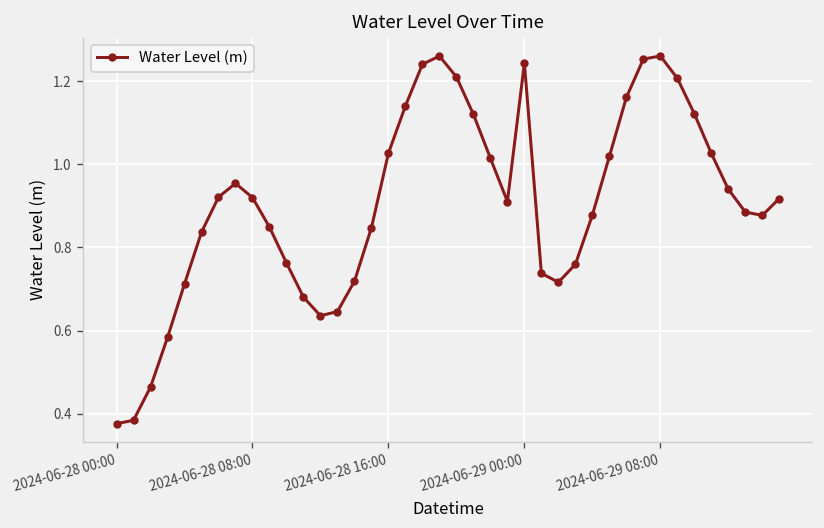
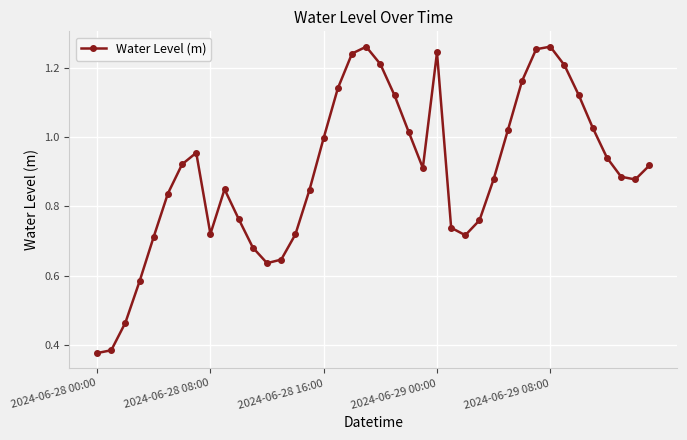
2024-06-28 08:00: 0.92 -> 0.72
2024-06-28 16:00: 1.03 -> 1.00
